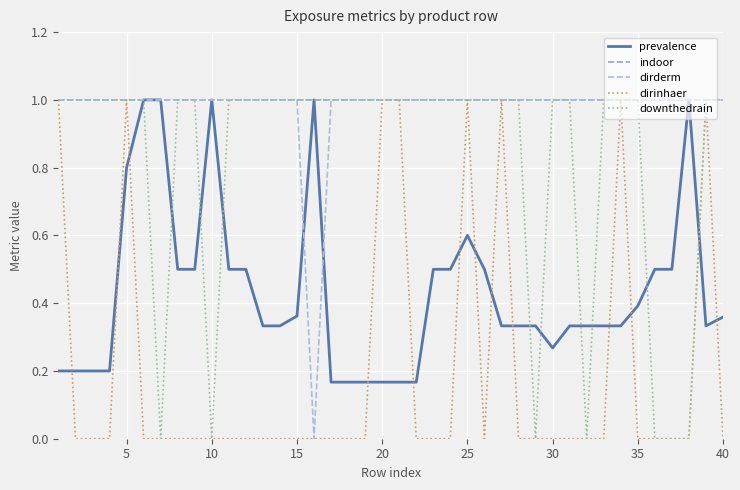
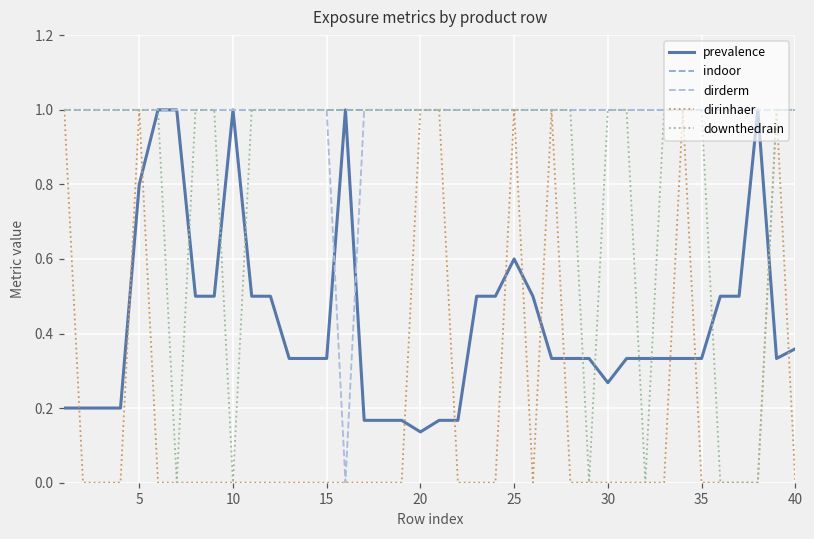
prevalence, 15: 0.36 -> 0.33
prevalence, 20: 0.17 -> 0.14
prevalence, 35: 0.39 -> 0.33
